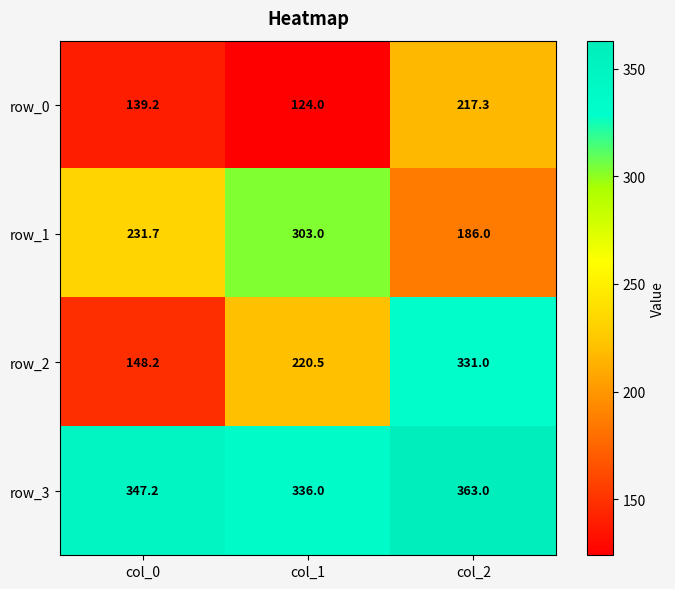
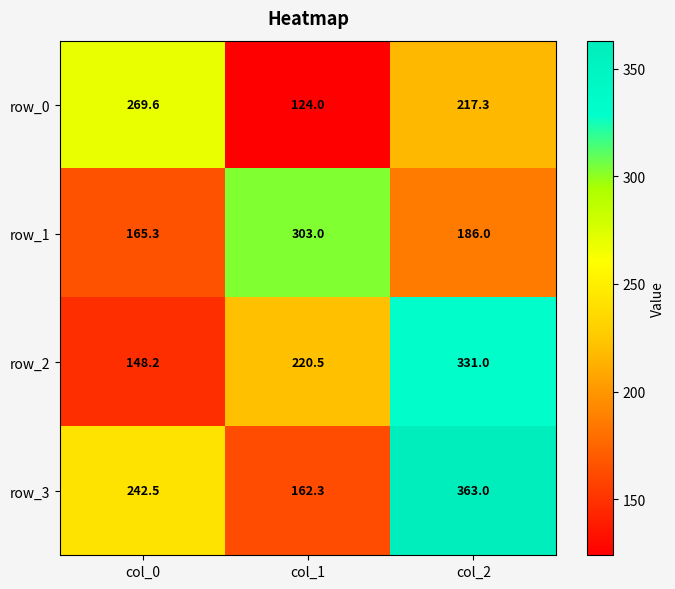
row_0, col_0: 139.2 -> 269.6
row_1, col_0: 231.7 -> 165.3
row_3, col_0: 347.2 -> 242.5
row_3, col_1: 336.0 -> 162.3
